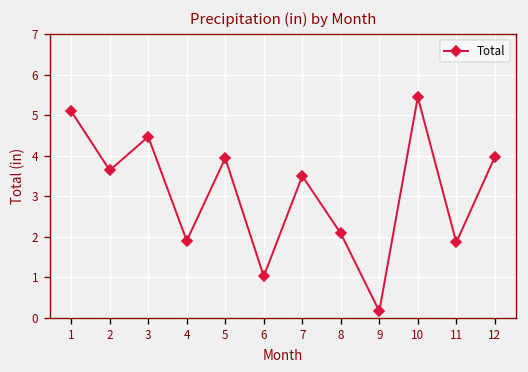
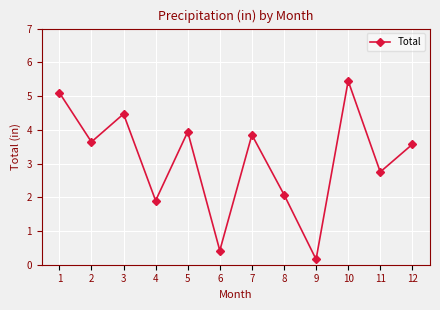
6: 1.0 -> 0.4
7: 3.5 -> 3.9
11: 1.9 -> 2.8
12: 4.0 -> 3.6
